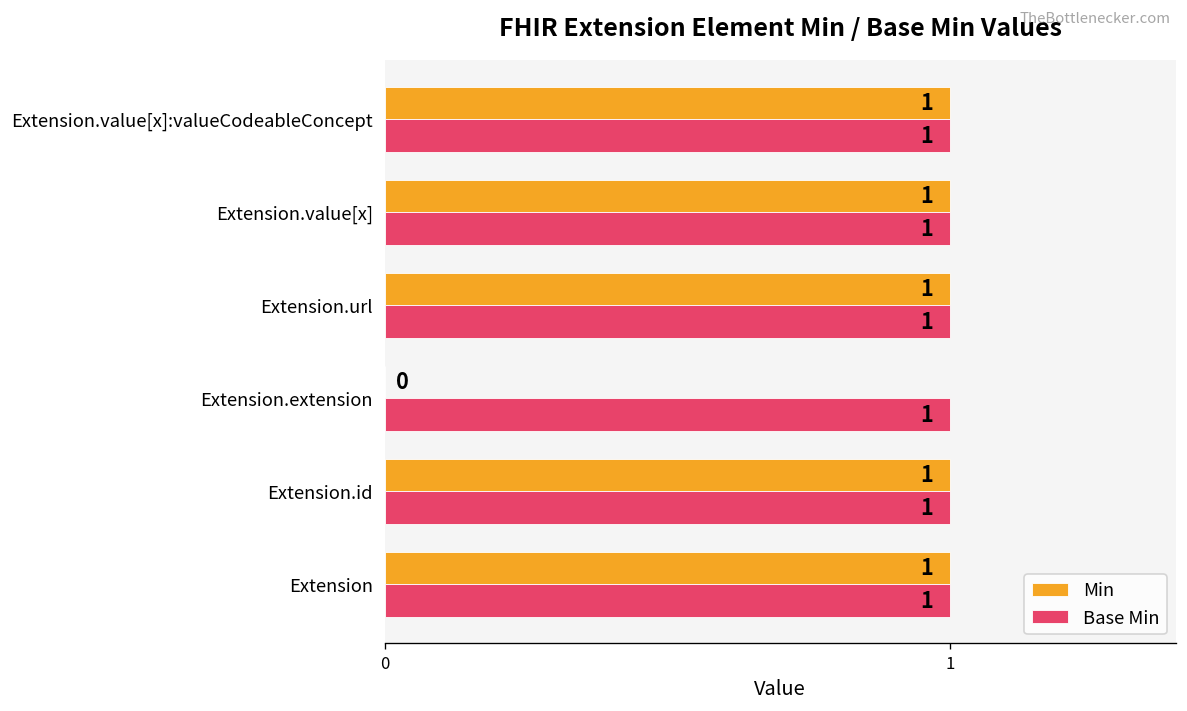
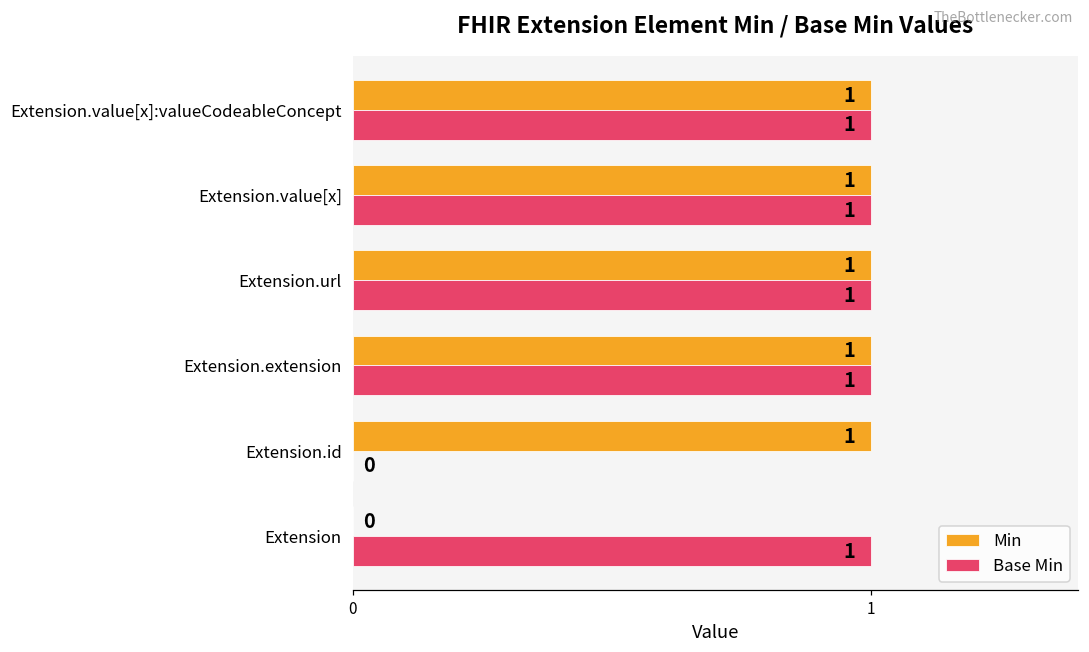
Min, Extension.extension: 0 -> 1
Base Min, Extension.id: 1 -> 0
Min, Extension: 1 -> 0
